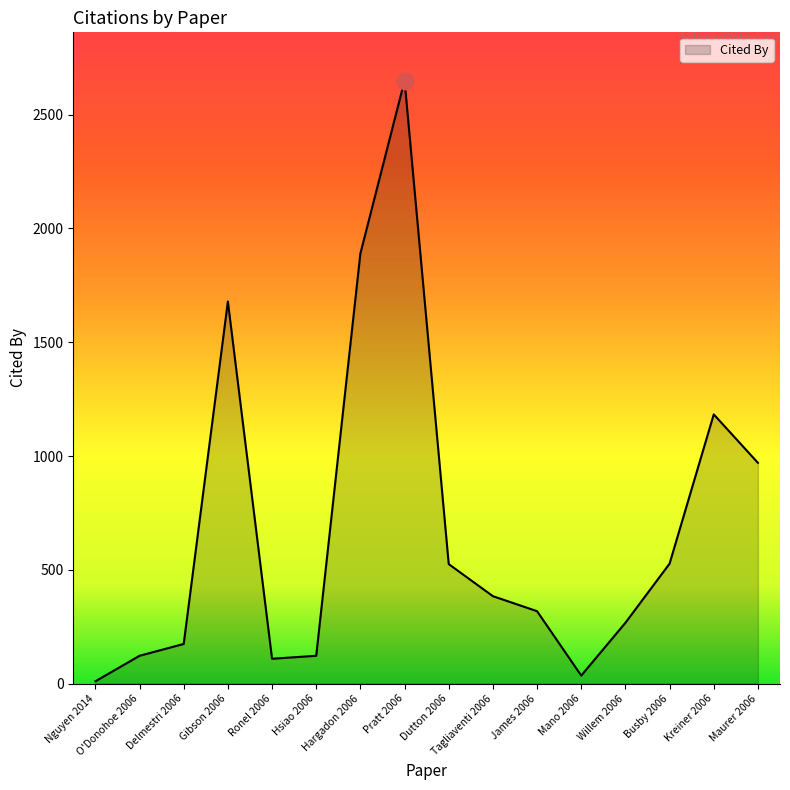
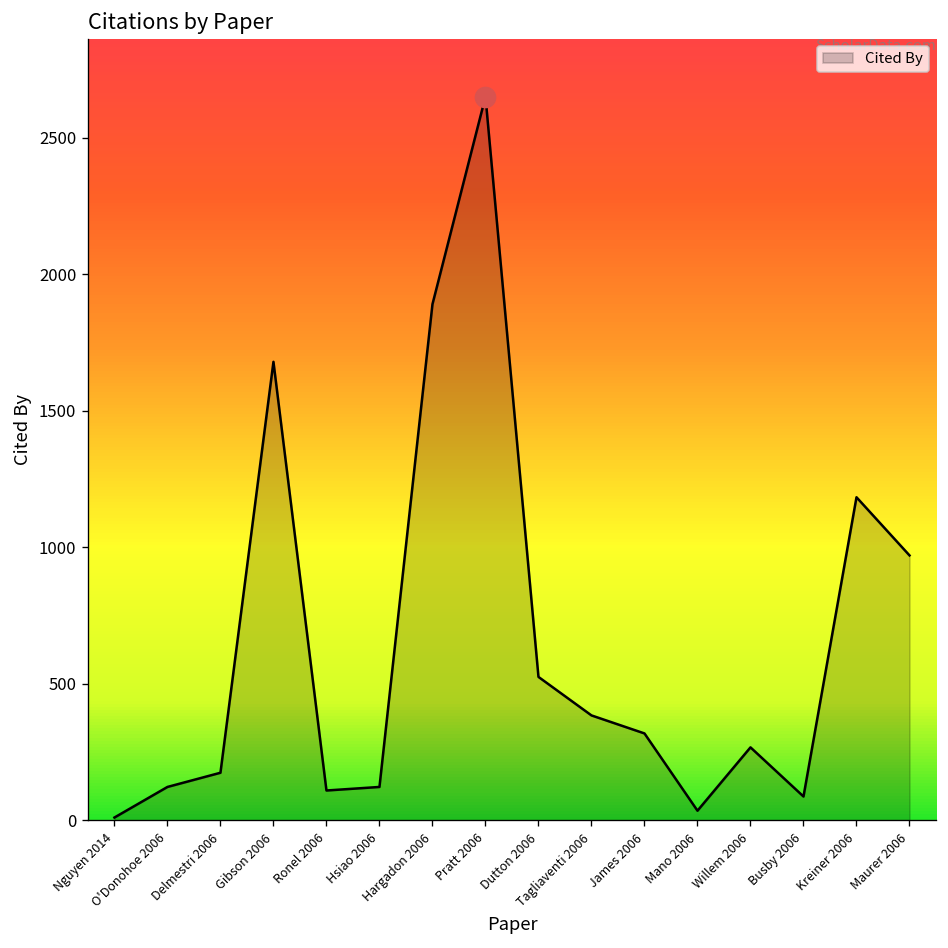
Cited By, Busby 2006: 530 -> 90
